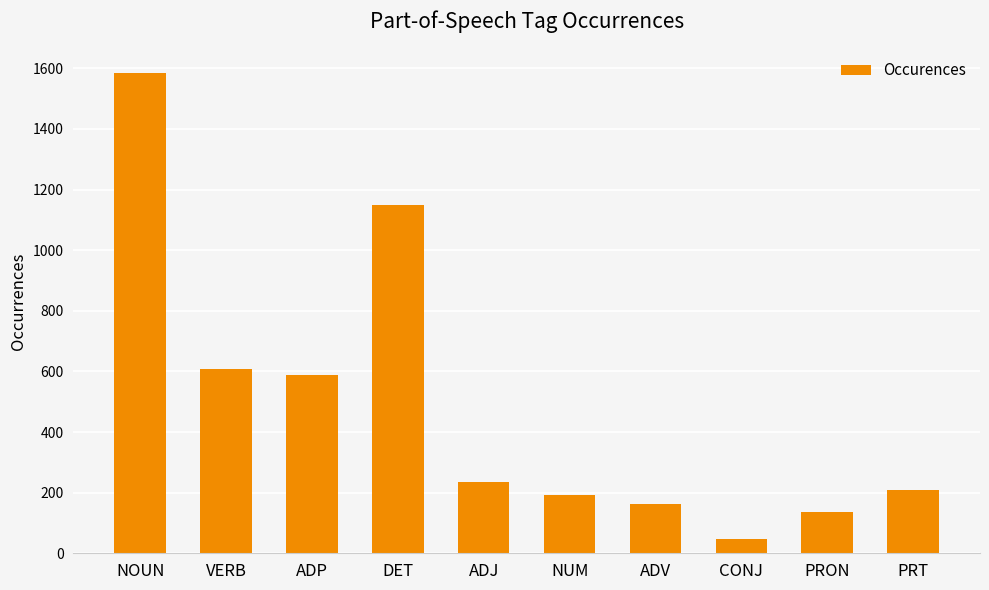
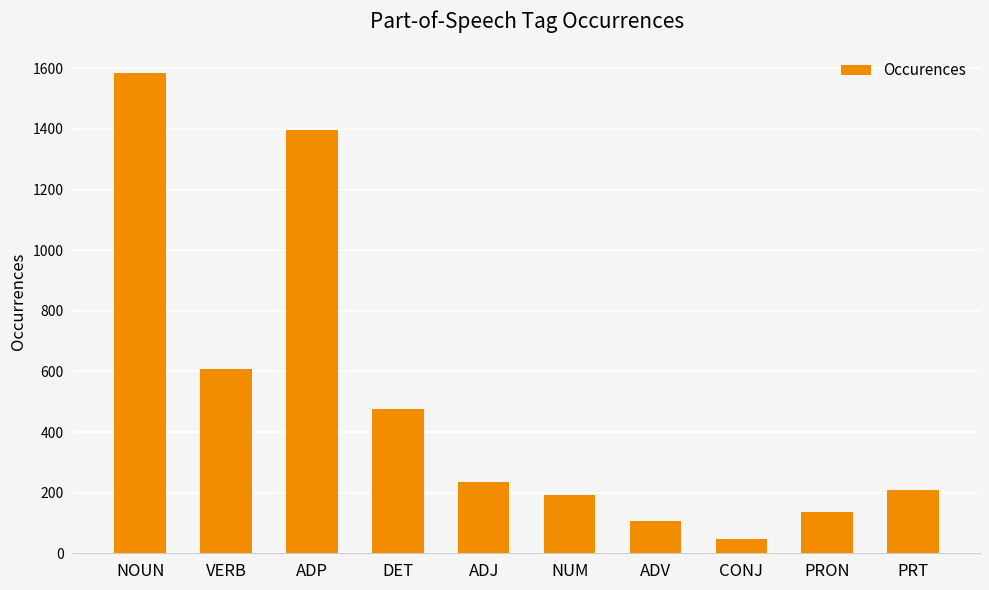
ADP: 590 -> 1400
DET: 1150 -> 480
ADV: 160 -> 110
